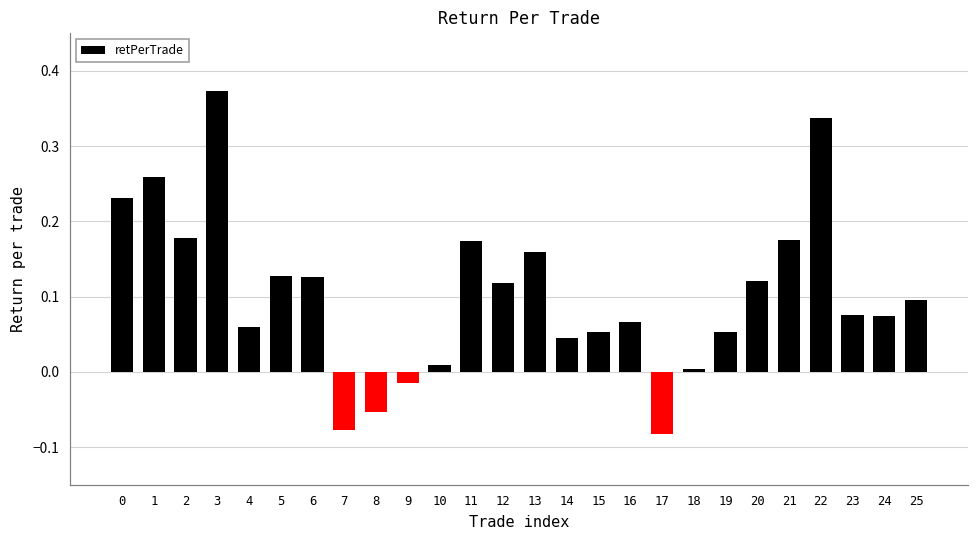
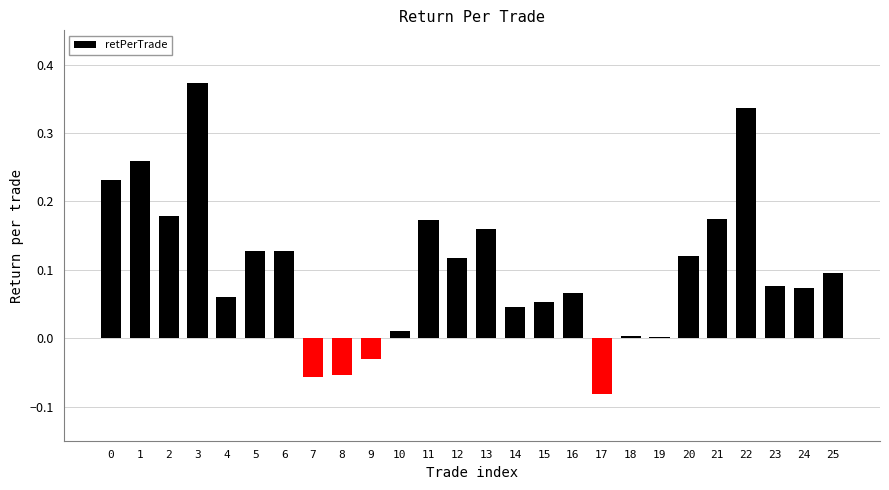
7: -0.08 -> -0.06
9: -0.01 -> -0.03
19: 0.05 -> 0.00
